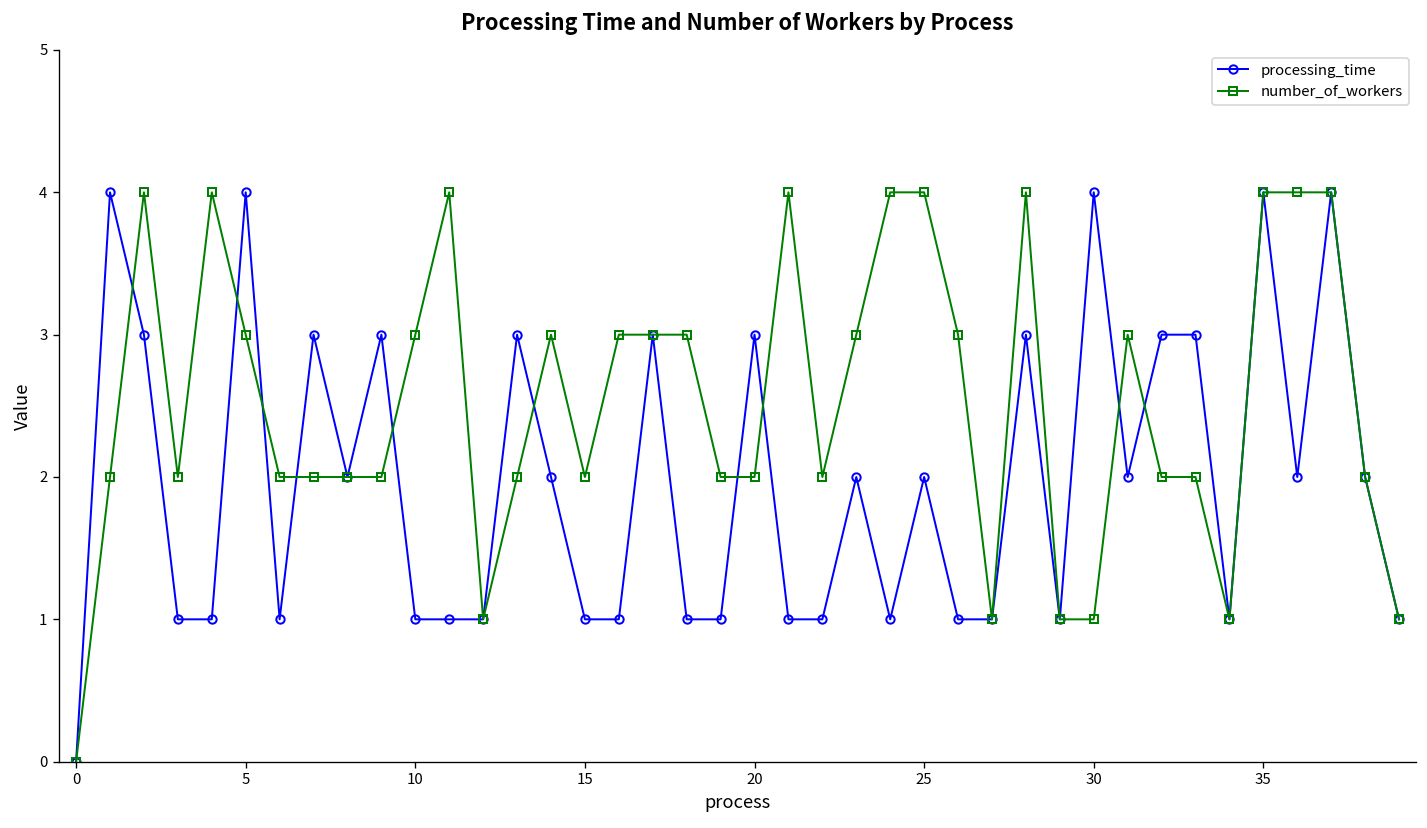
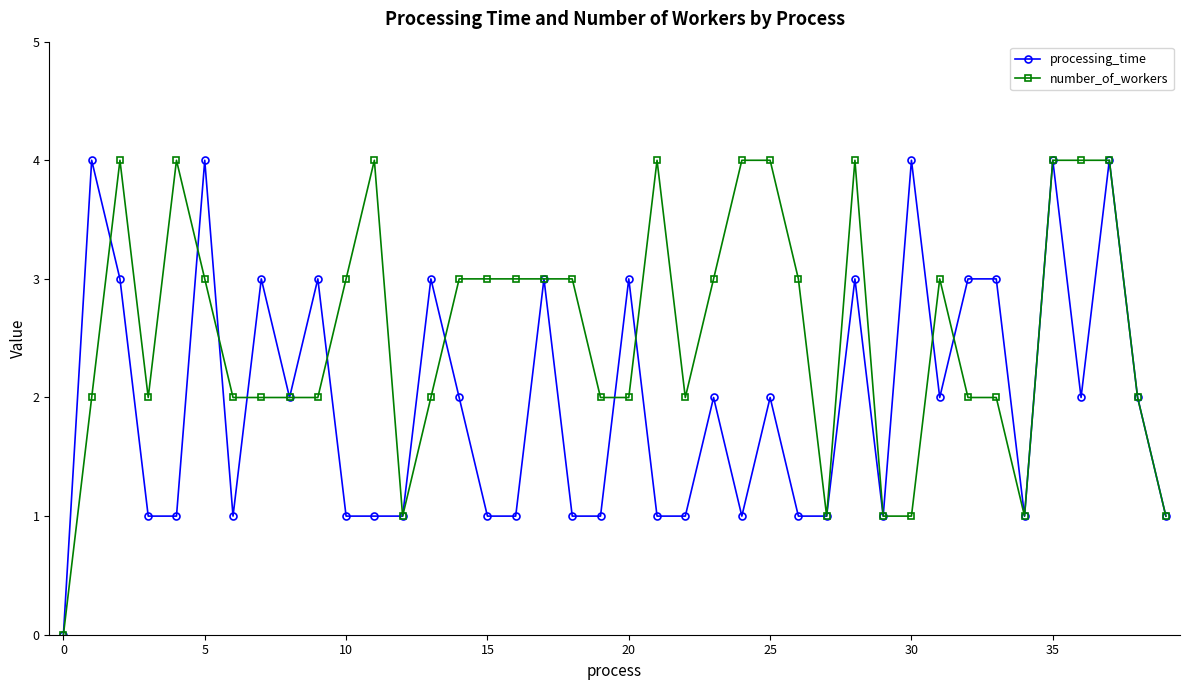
number_of_workers, 15: 2 -> 3
